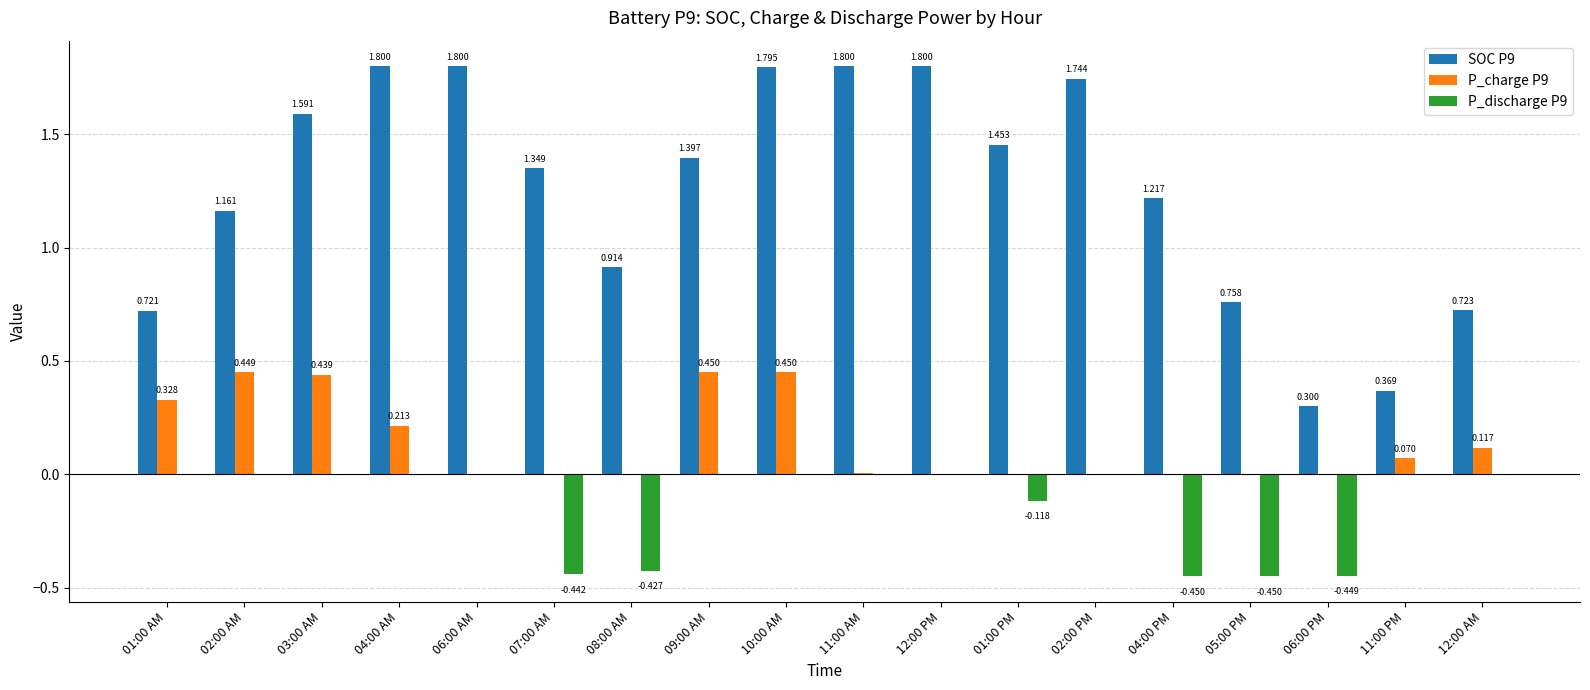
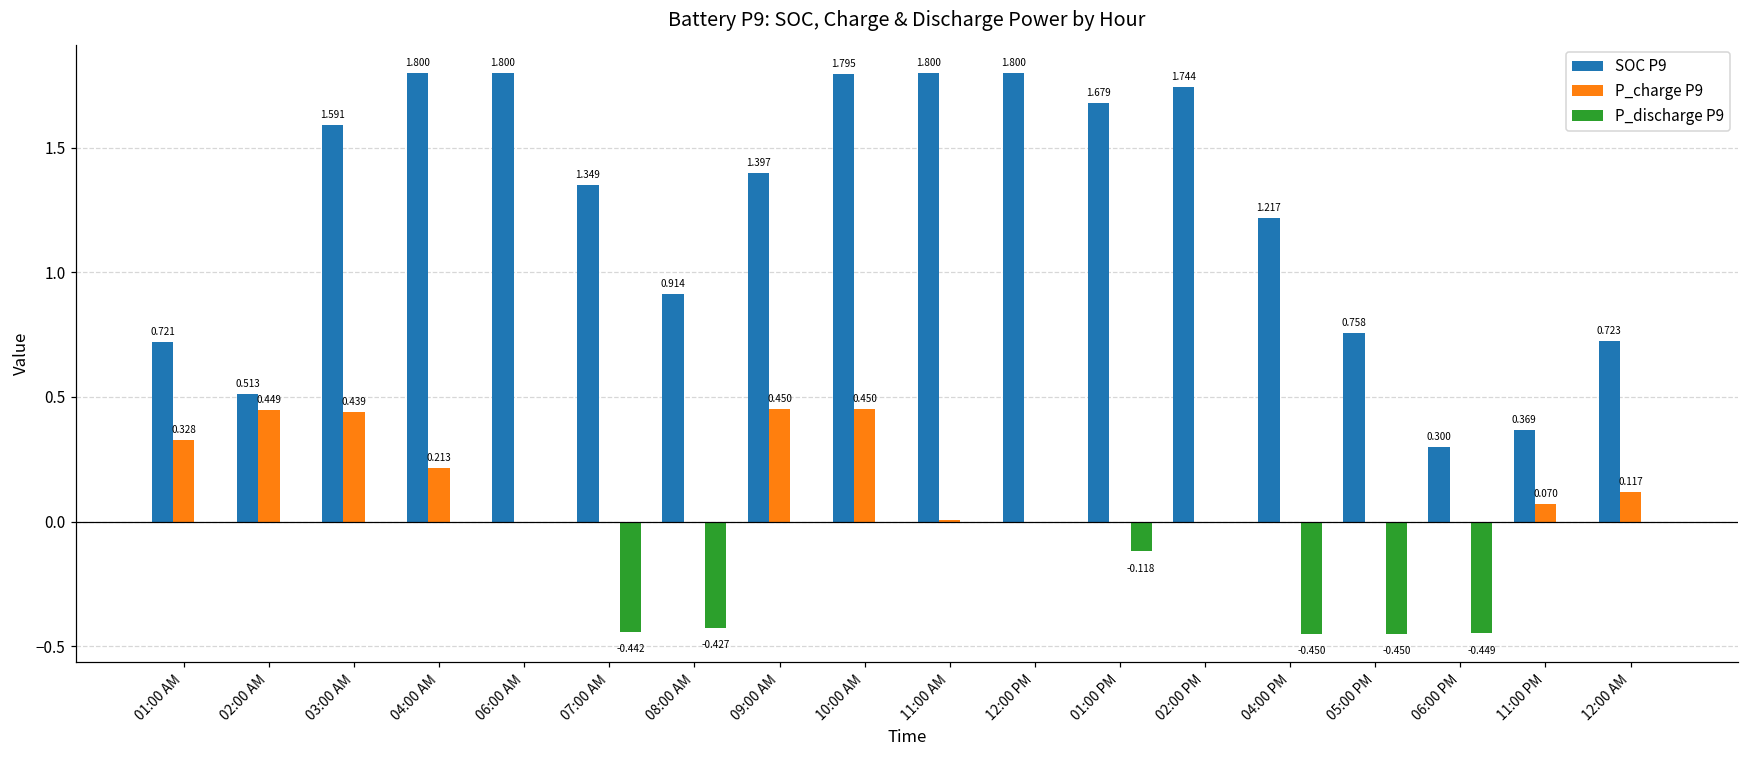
SOC P9, 02:00 AM: 1.161 -> 0.513
SOC P9, 01:00 PM: 1.453 -> 1.679
